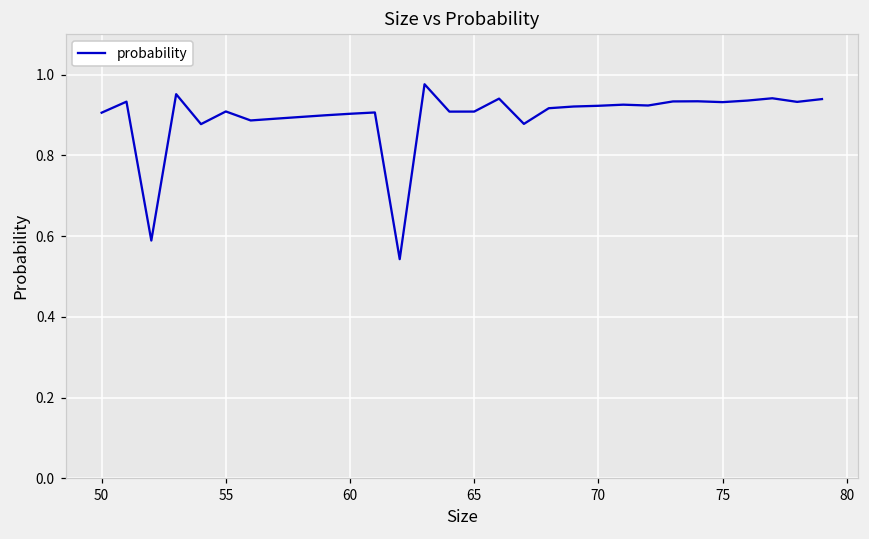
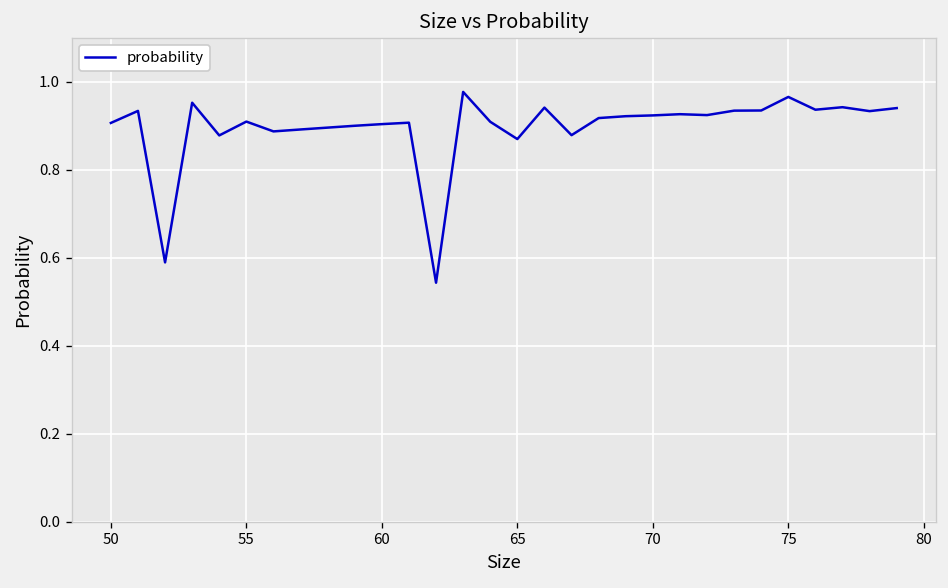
65: 0.91 -> 0.87
75: 0.93 -> 0.97
